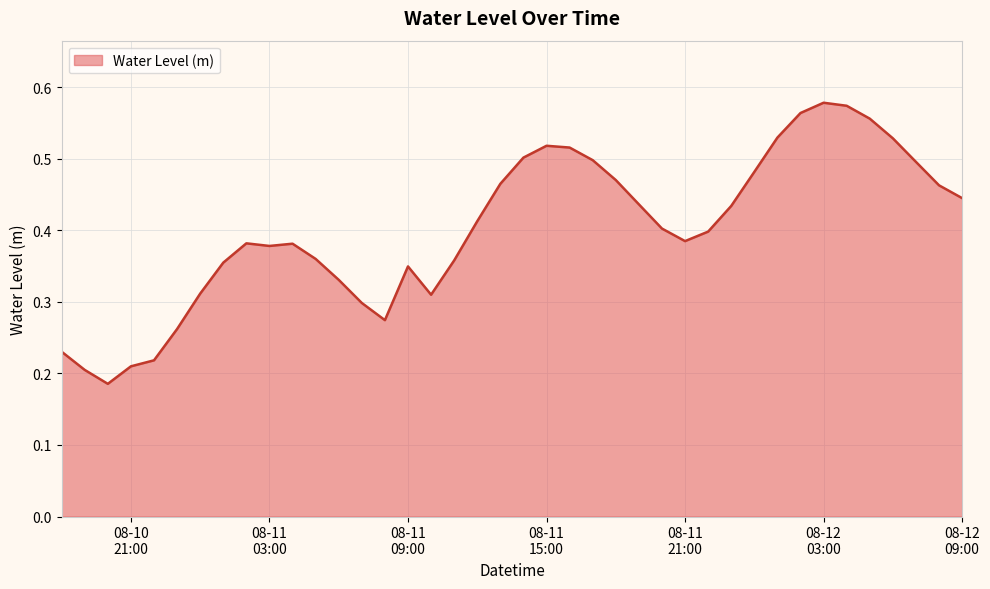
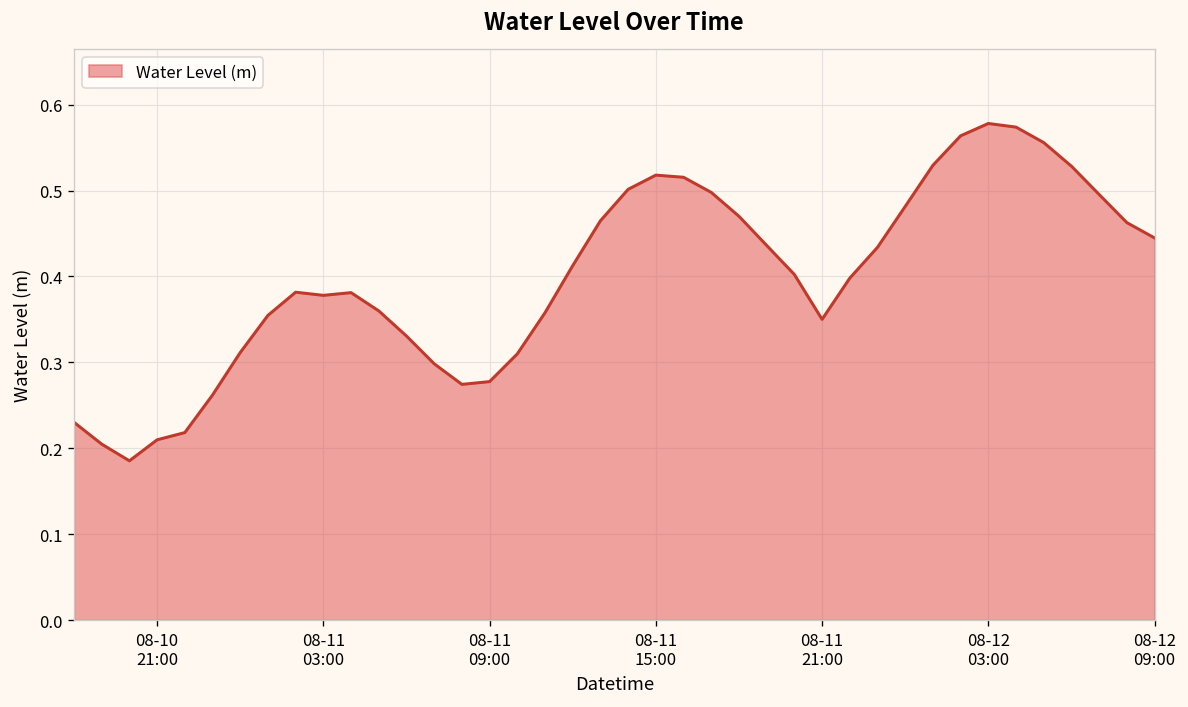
08-11 09:00: 0.35 -> 0.28
08-11 21:00: 0.38 -> 0.35
